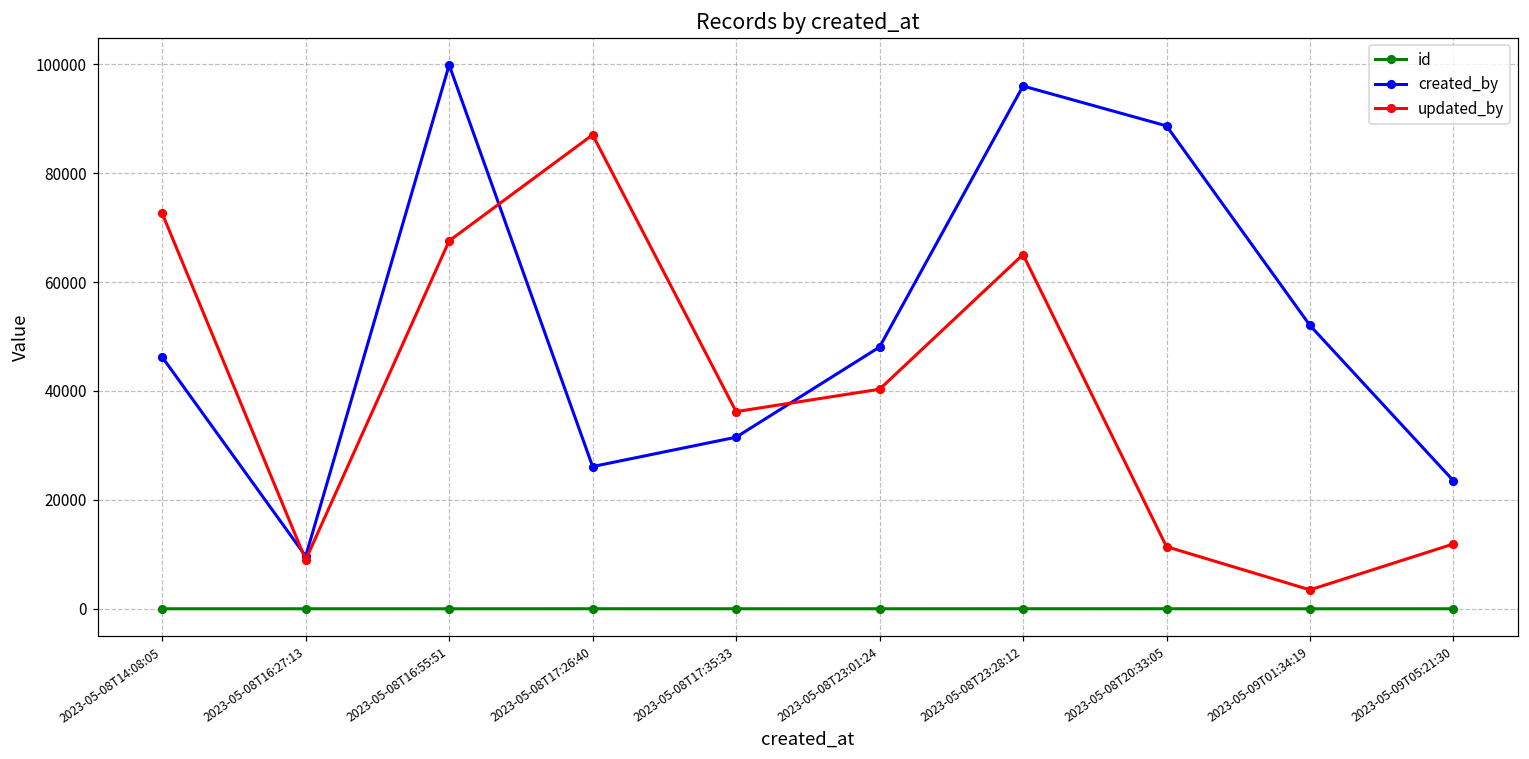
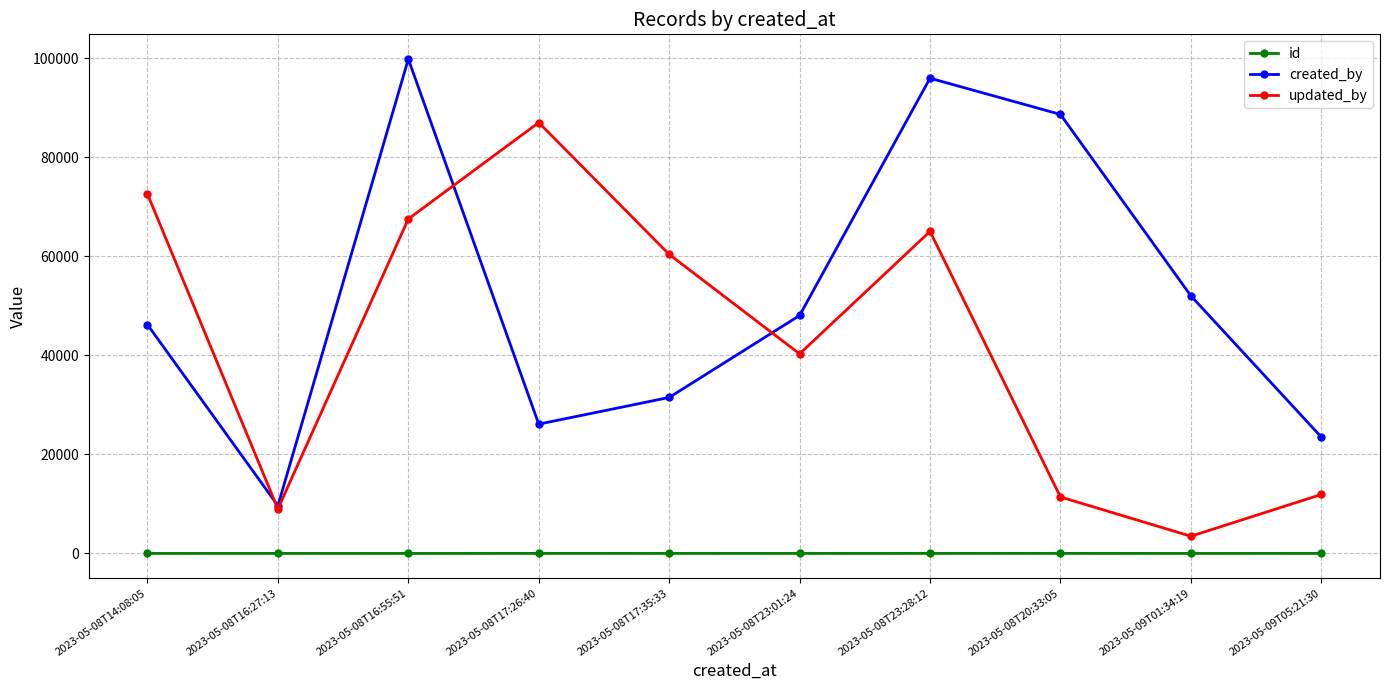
updated_by, 2023-05-08T17:35:33: 36000 -> 60000
